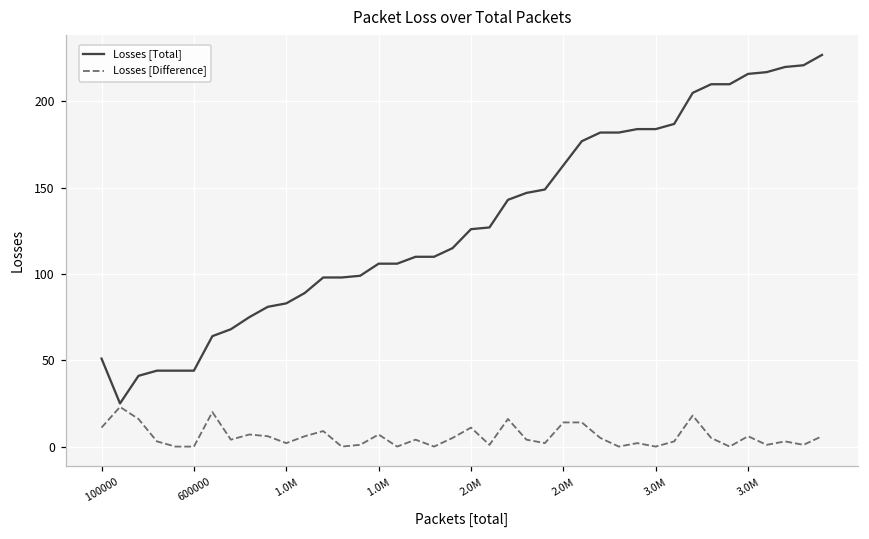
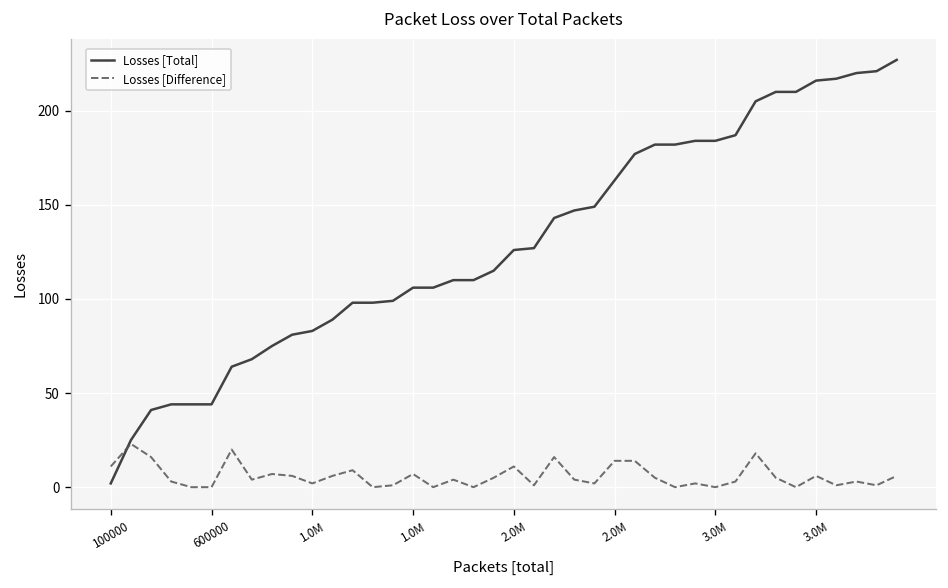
Losses [Total], 100000: 51 -> 2
